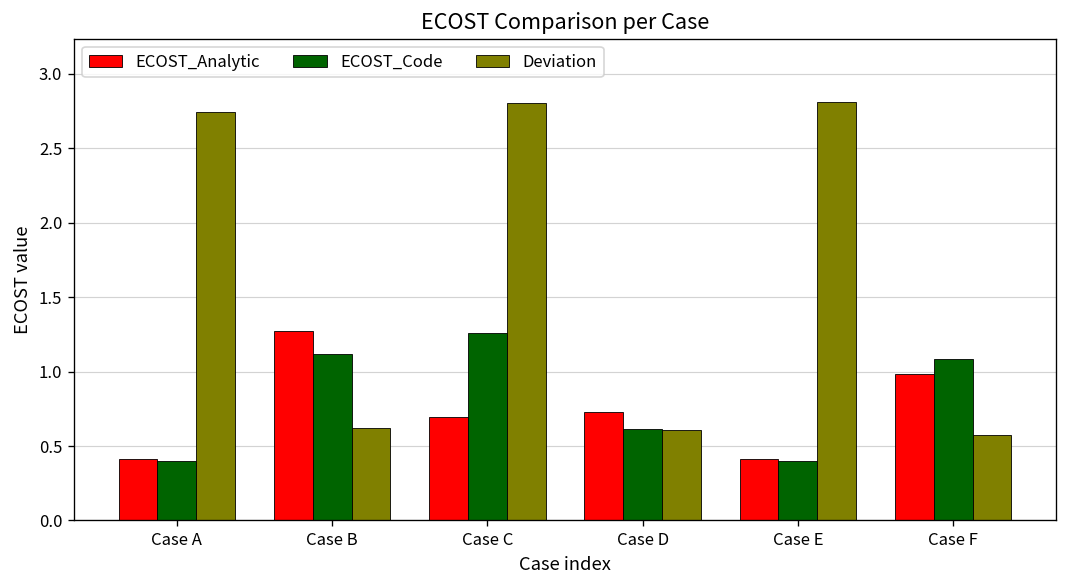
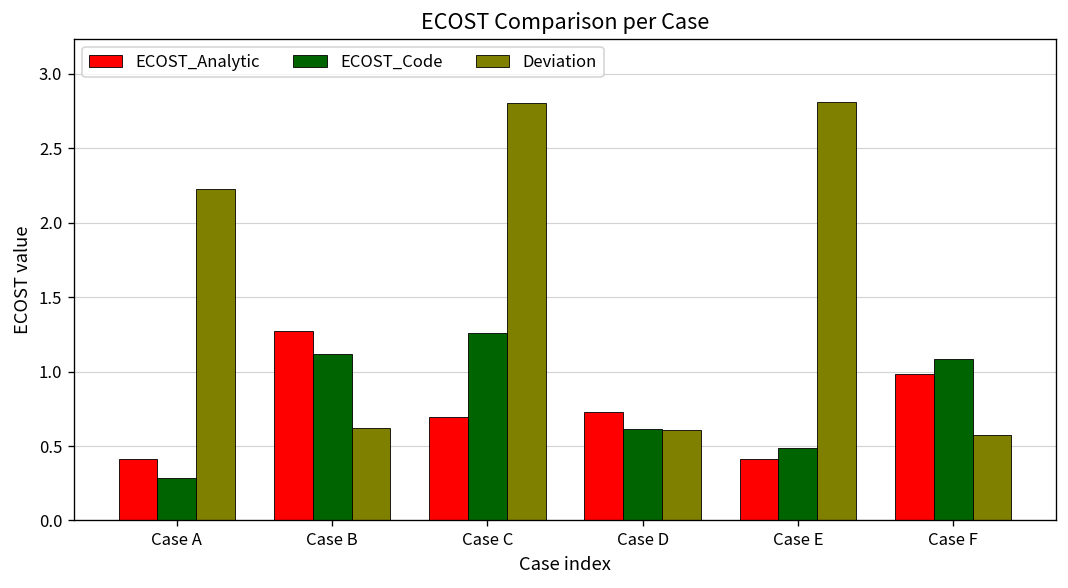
ECOST_Code, Case A: 0.40 -> 0.29
Deviation, Case A: 2.74 -> 2.23
ECOST_Code, Case E: 0.40 -> 0.48
